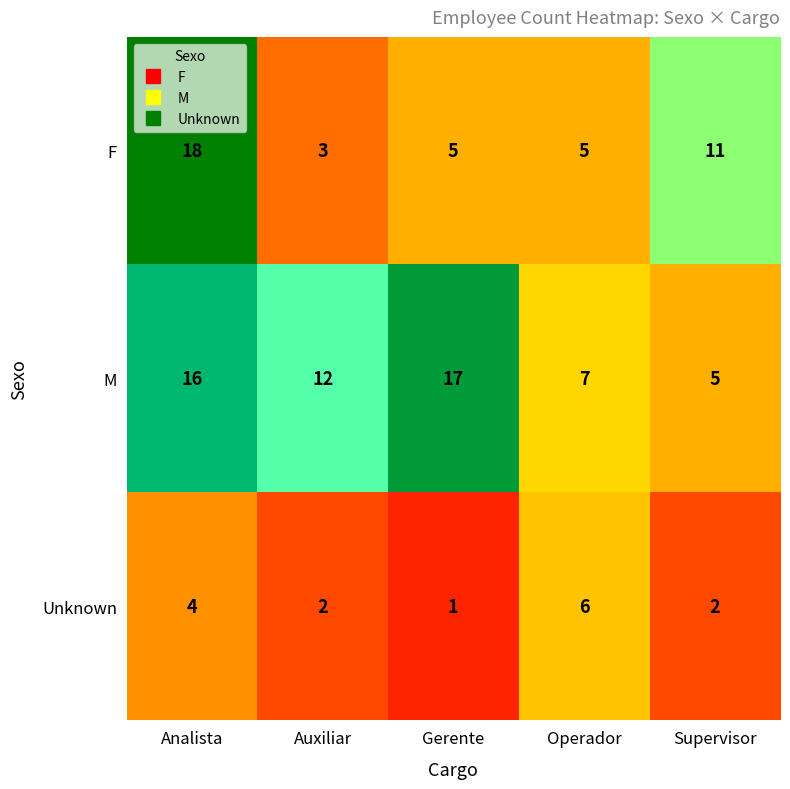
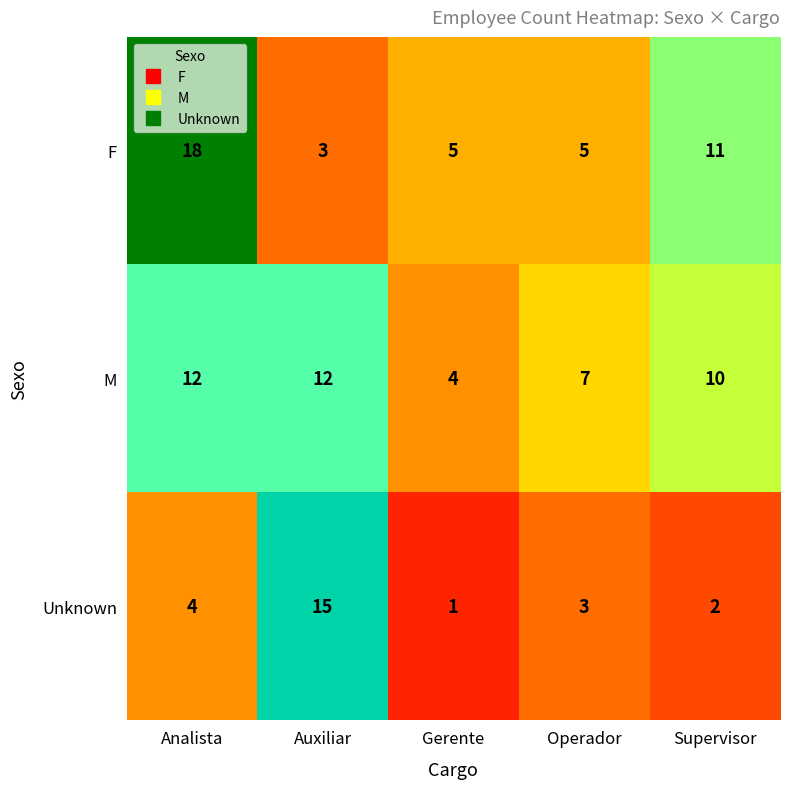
M, Analista: 16 -> 12
M, Gerente: 17 -> 4
M, Supervisor: 5 -> 10
Unknown, Auxiliar: 2 -> 15
Unknown, Operador: 6 -> 3
